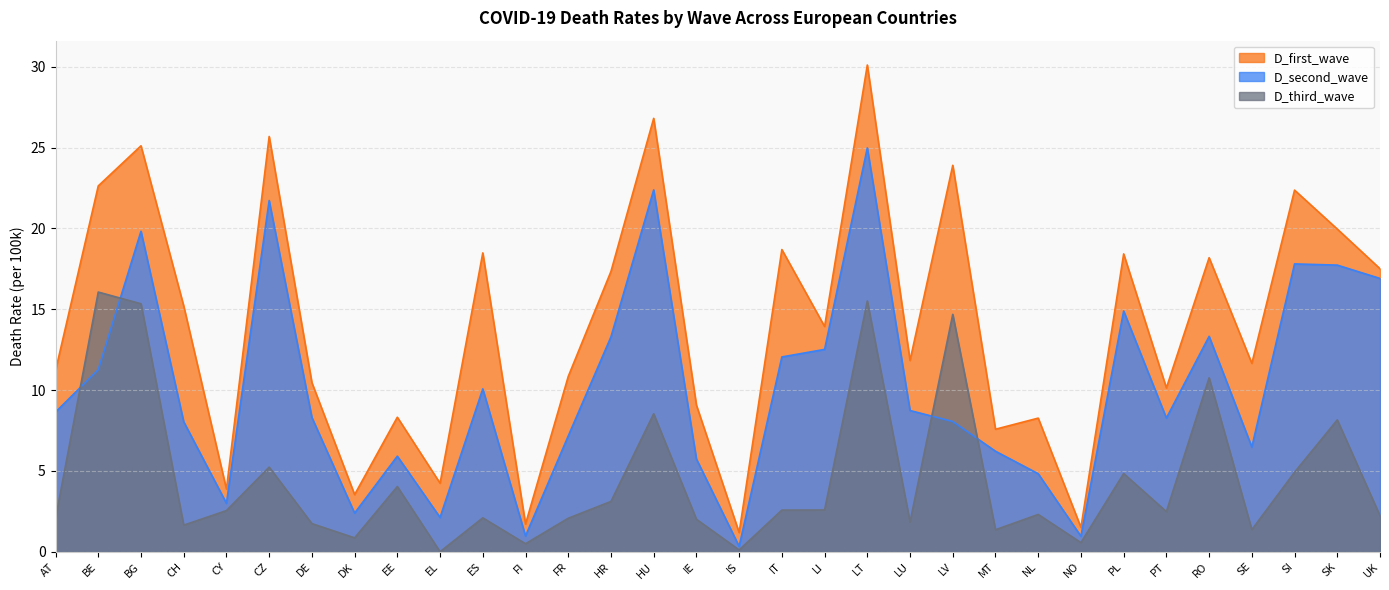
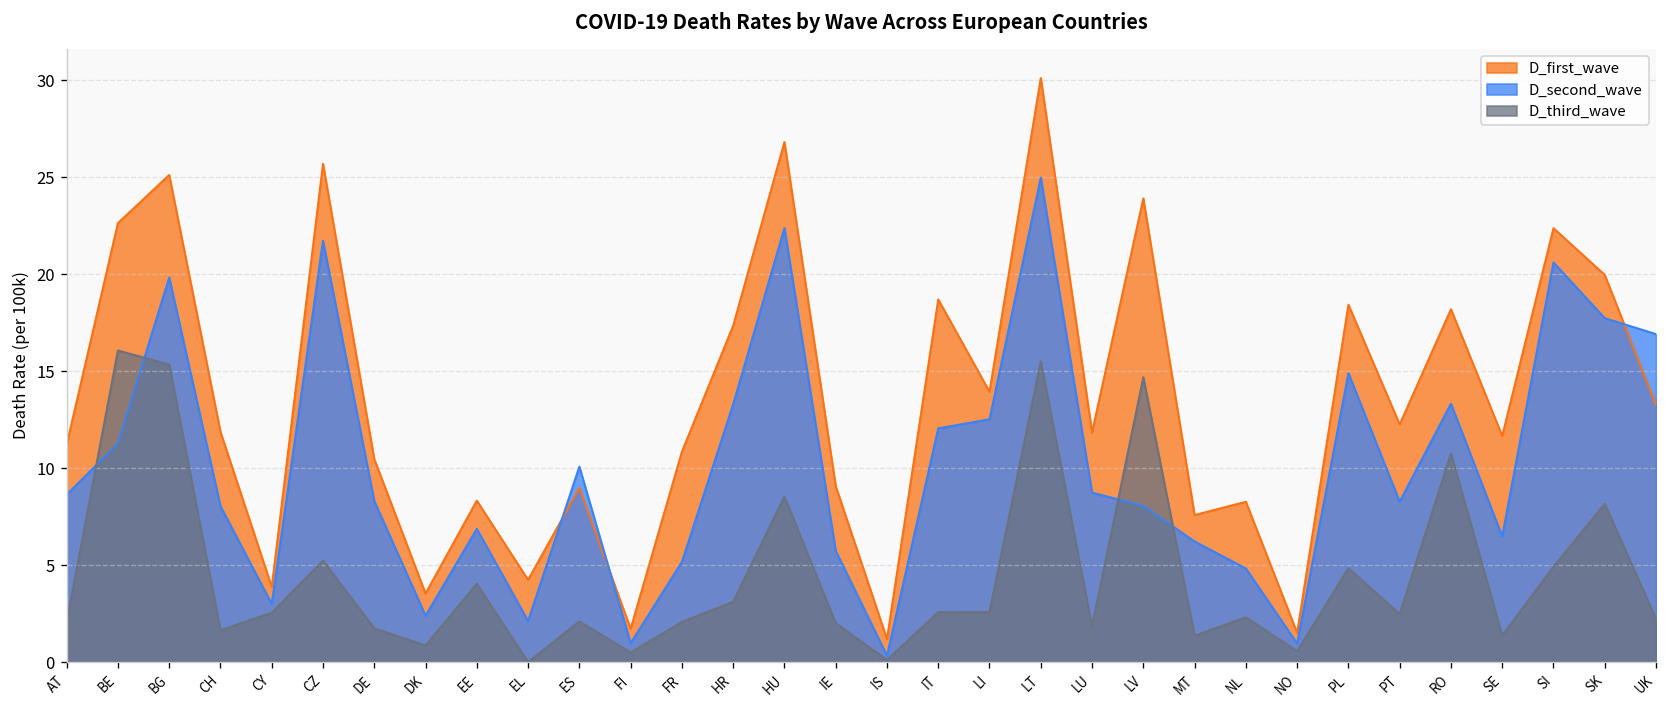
D_first_wave, CH: 15.2 -> 11.9
D_second_wave, EE: 5.9 -> 6.9
D_first_wave, ES: 18.5 -> 9.0
D_second_wave, FR: 7.2 -> 5.2
D_first_wave, PT: 10.1 -> 12.2
D_second_wave, SI: 17.8 -> 20.6
D_first_wave, UK: 17.5 -> 13.2
